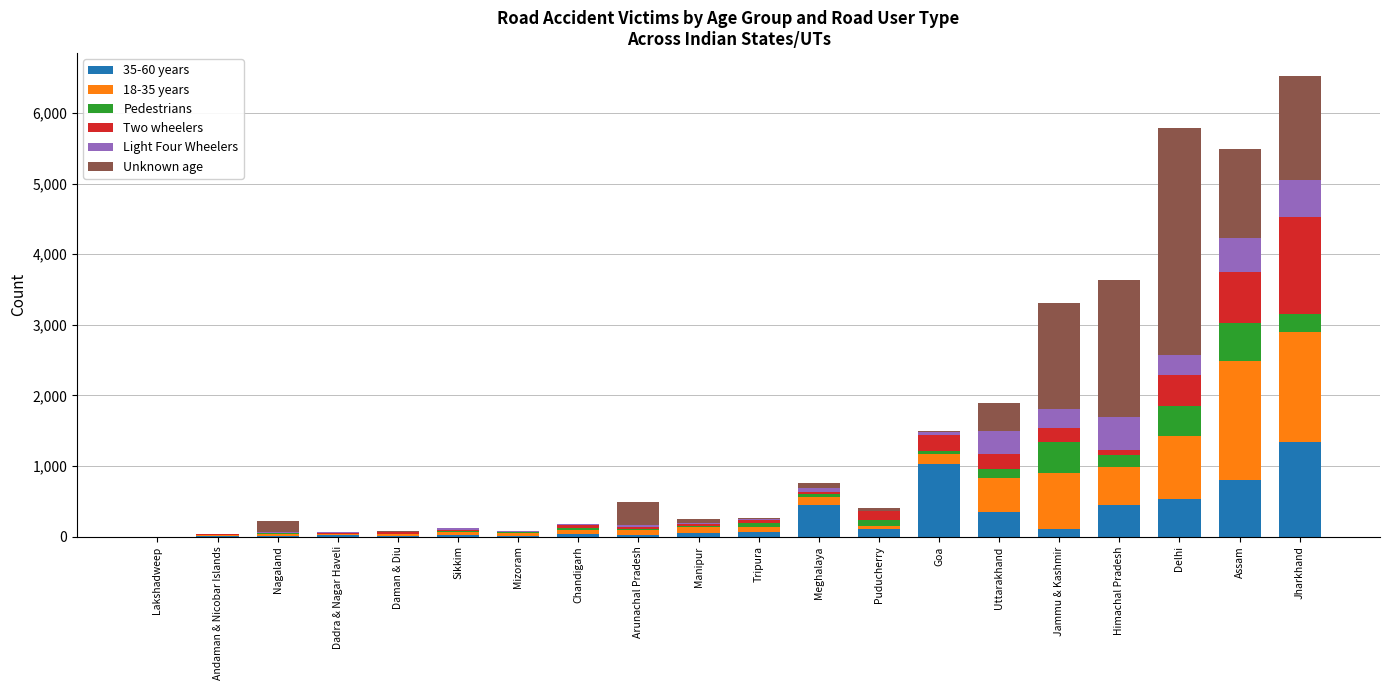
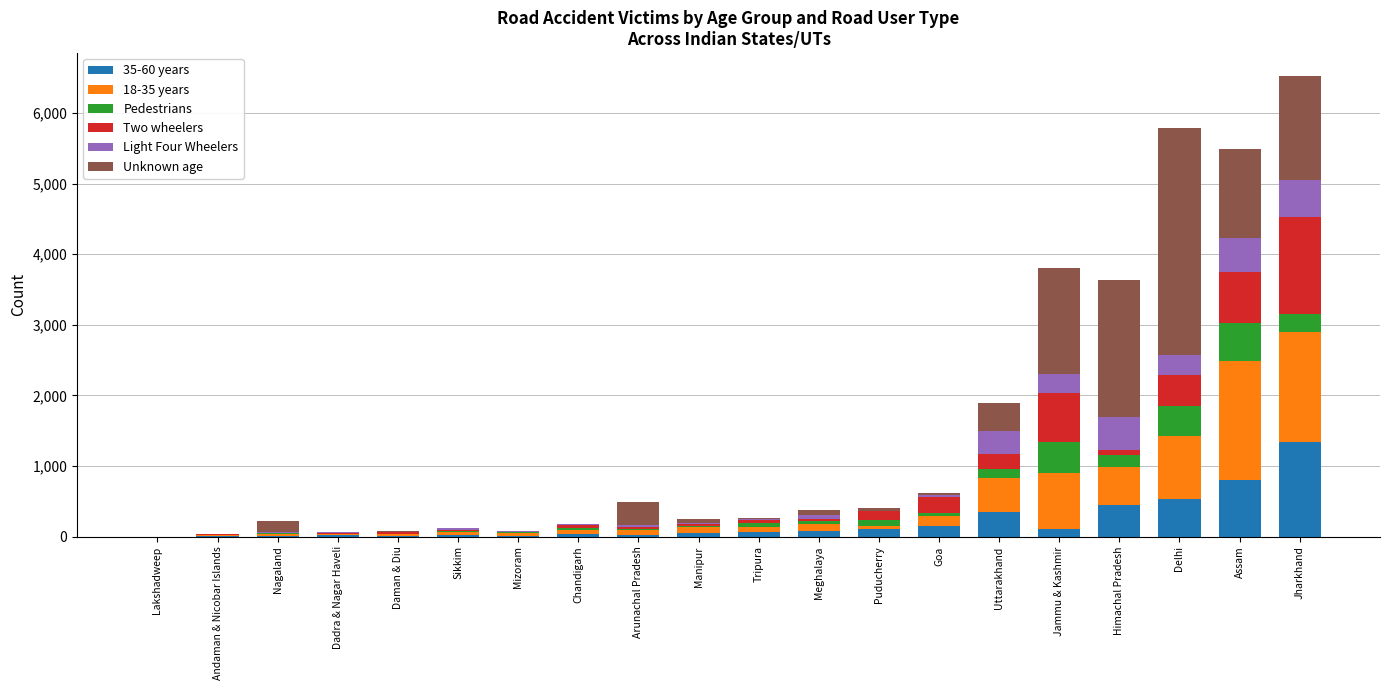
35-60 years, Meghalaya: 400 -> 100
35-60 years, Goa: 1,000 -> 100
Two wheelers, Jammu & Kashmir: 200 -> 700
